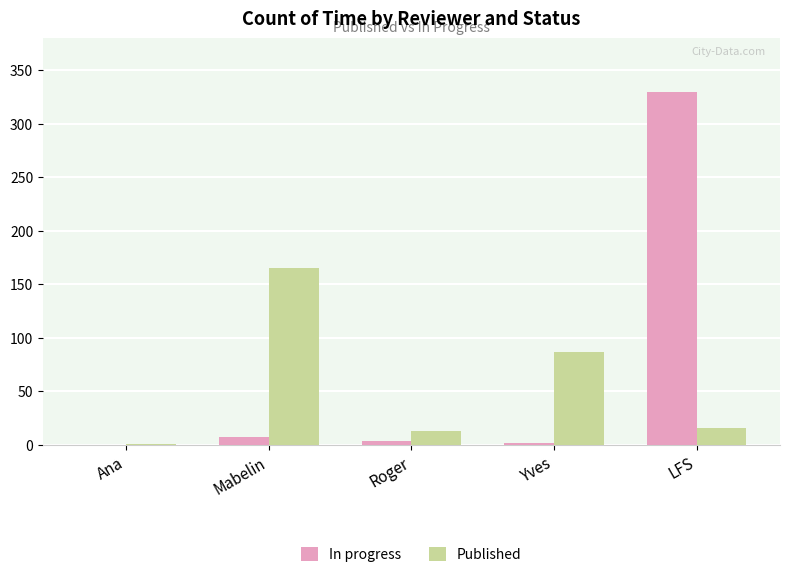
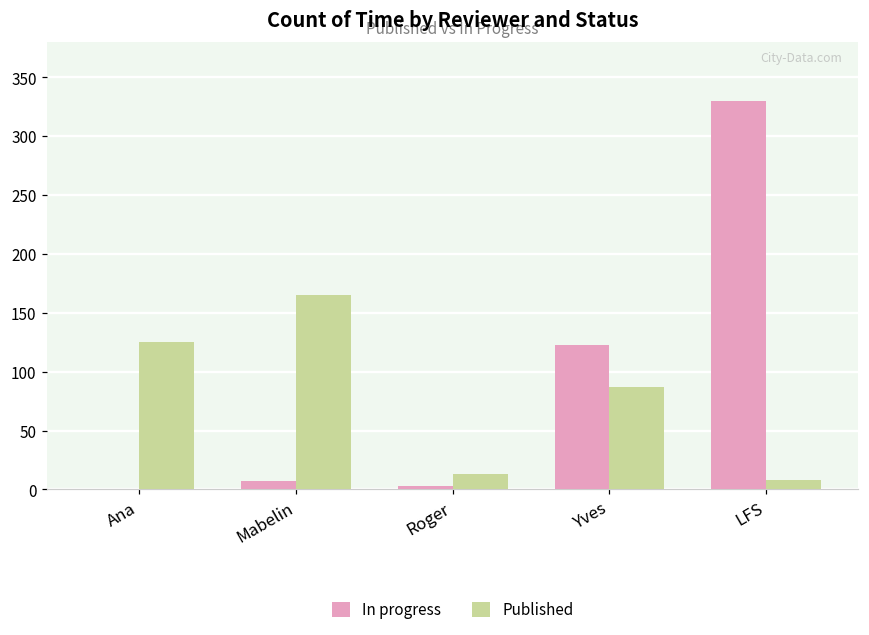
Published, Ana: 1 -> 125
In progress, Yves: 2 -> 123
Published, LFS: 16 -> 8
